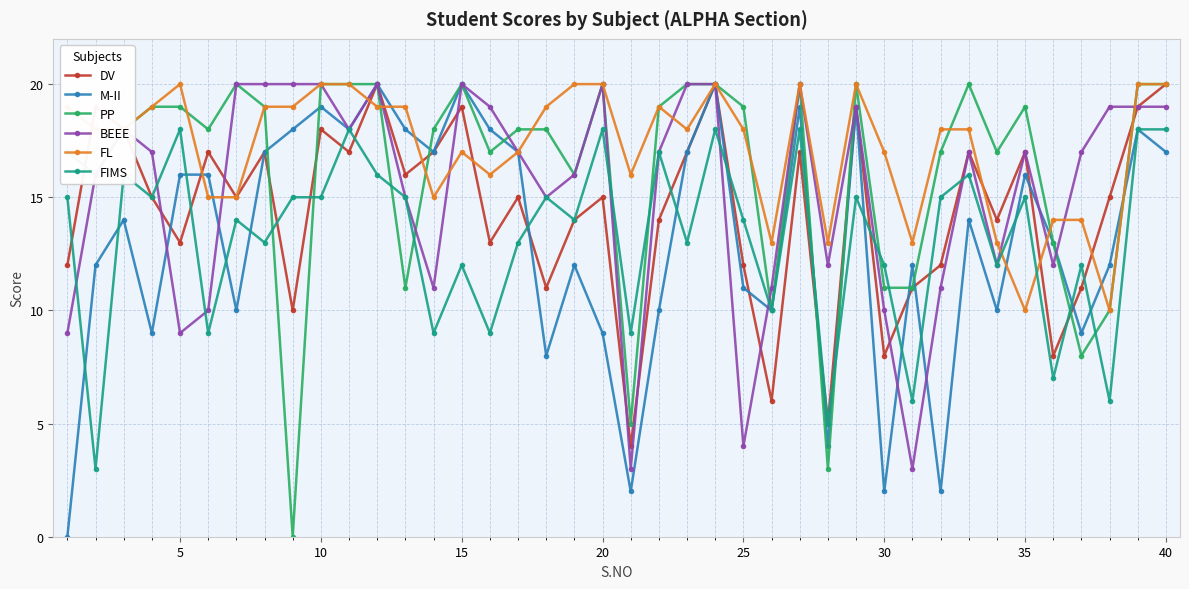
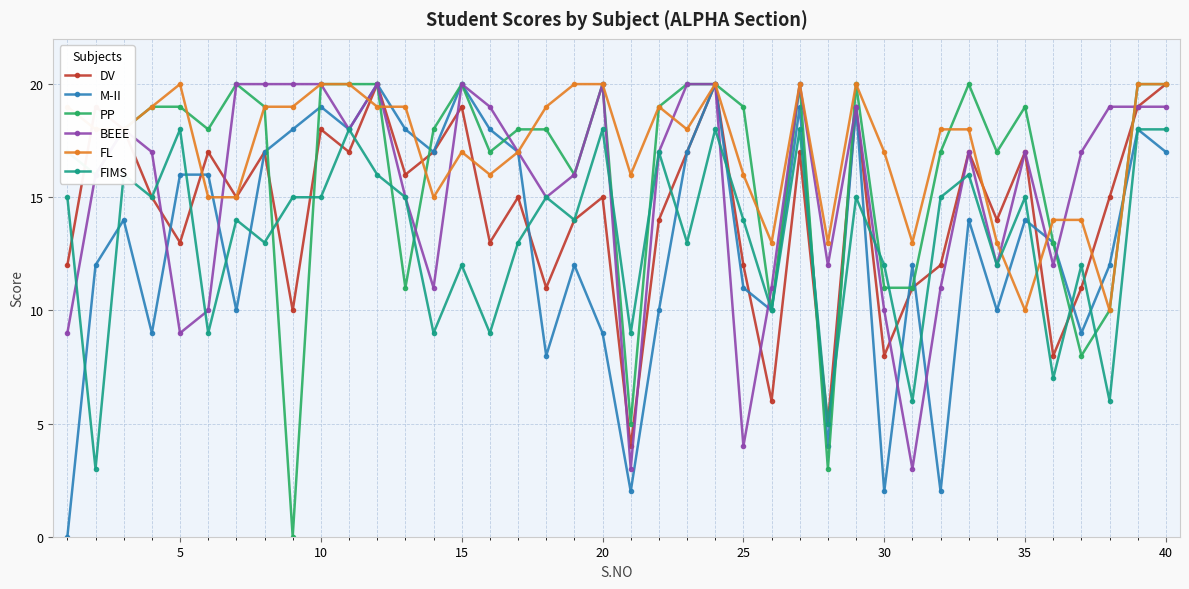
FL, 25: 18 -> 16
M-II, 35: 16 -> 14
